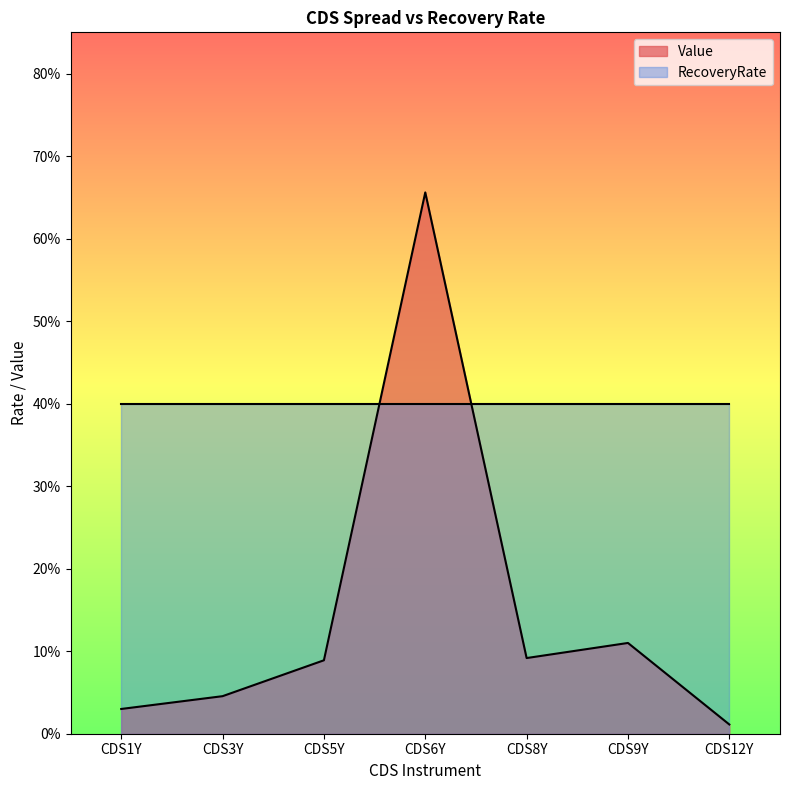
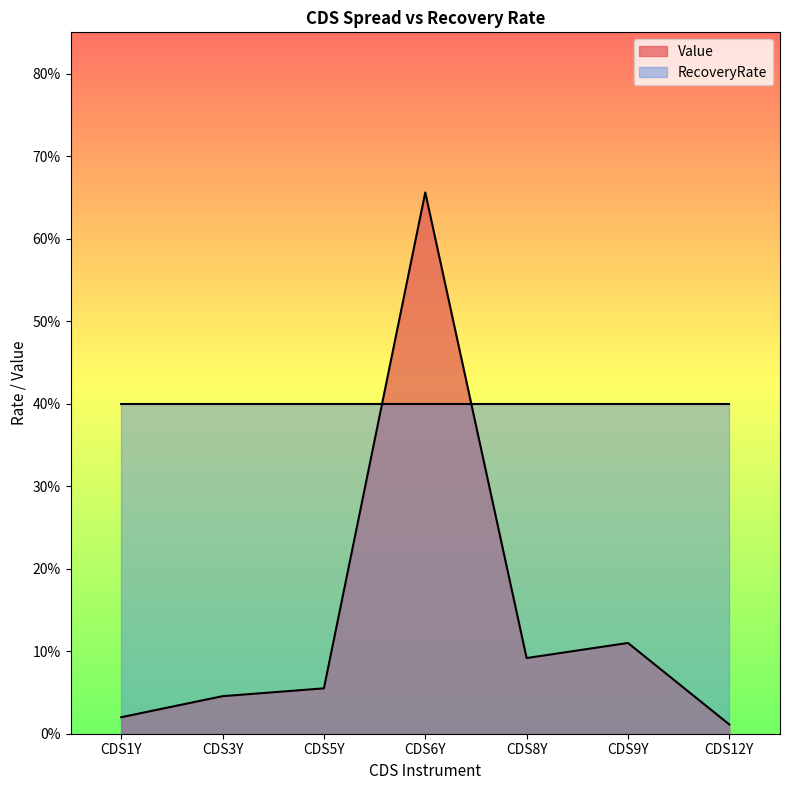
Value, CDS1Y: 3% -> 2%
Value, CDS5Y: 9% -> 6%
